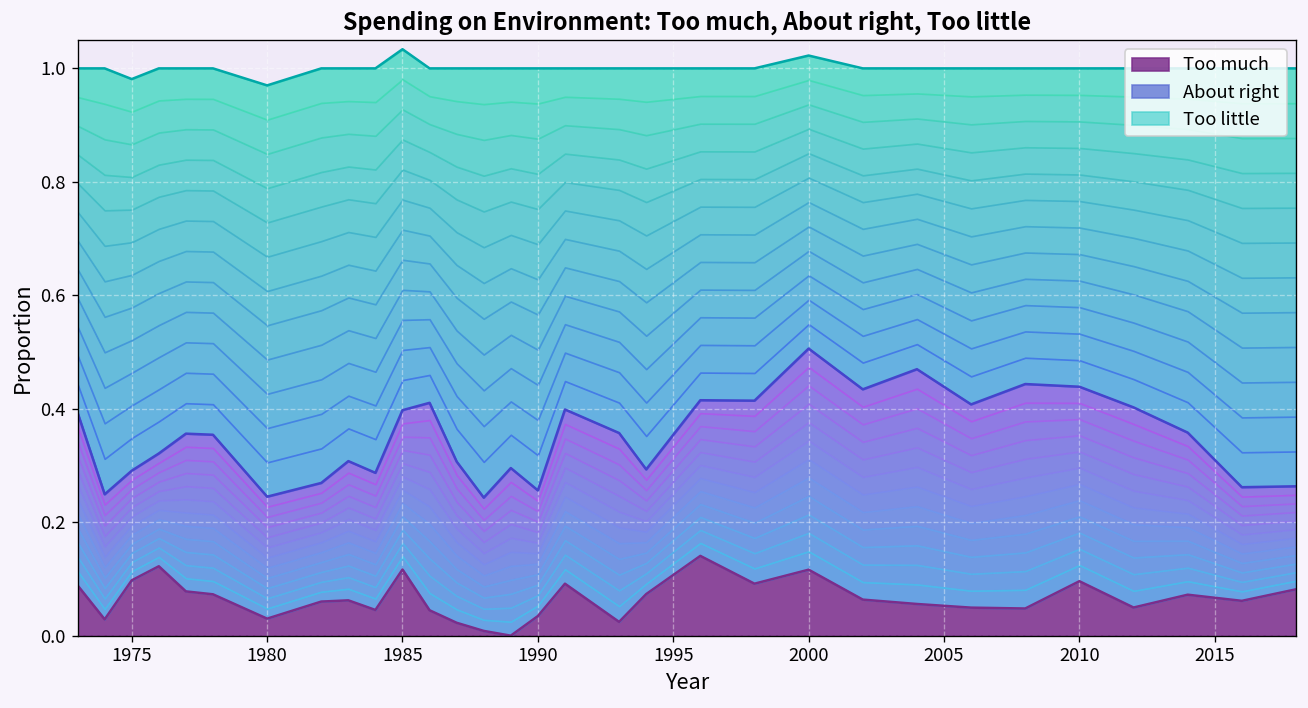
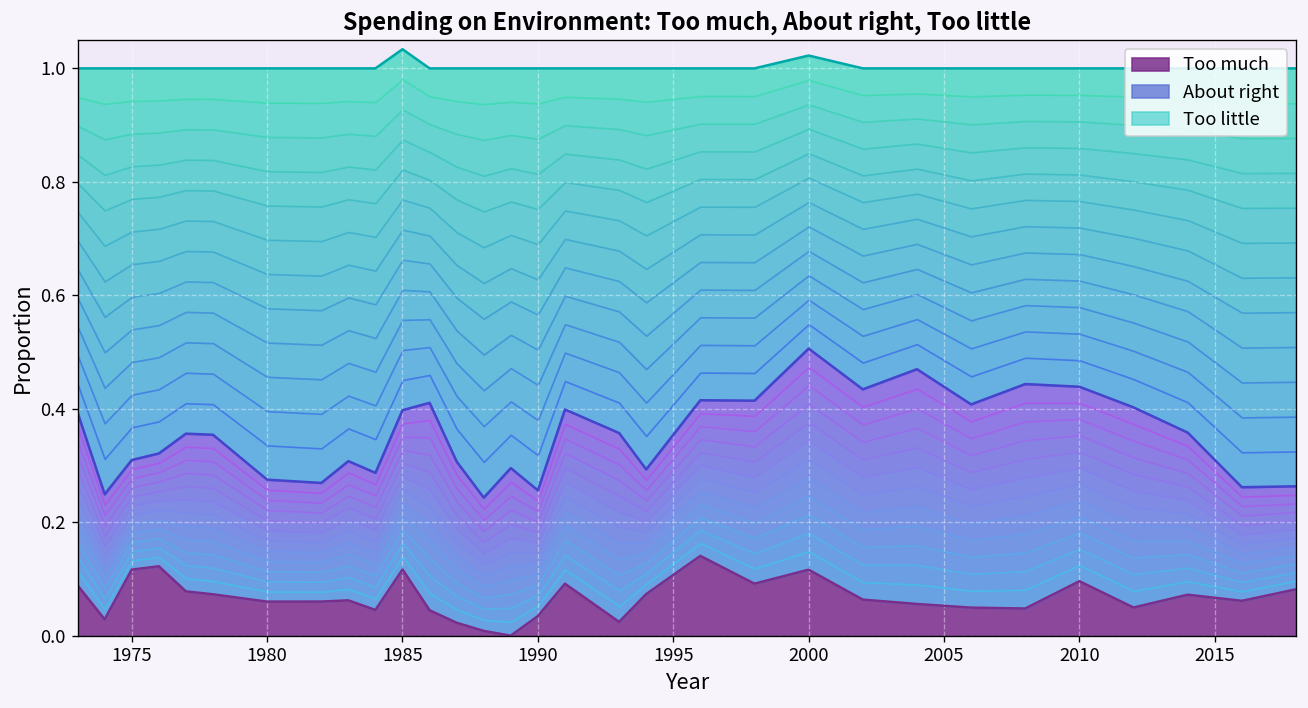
Too much, 1975: 0.10 -> 0.12
Too much, 1980: 0.03 -> 0.06
